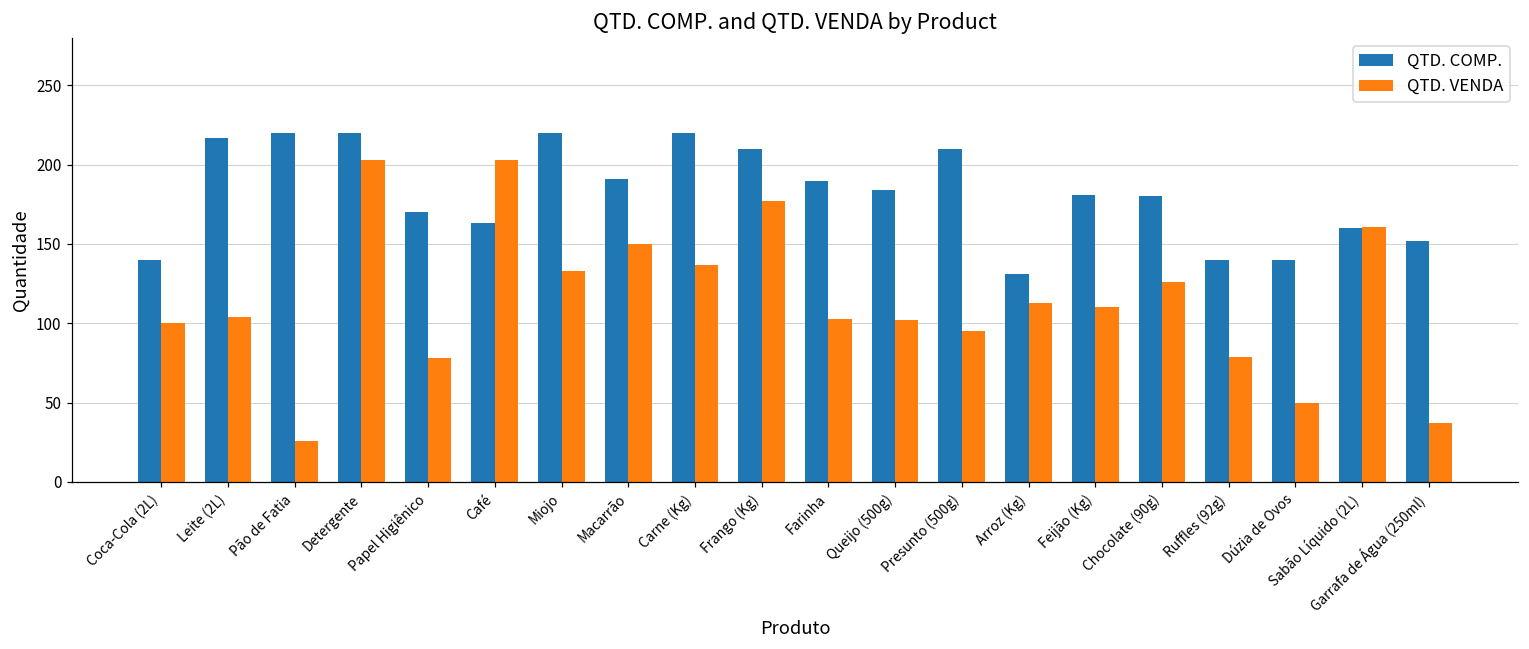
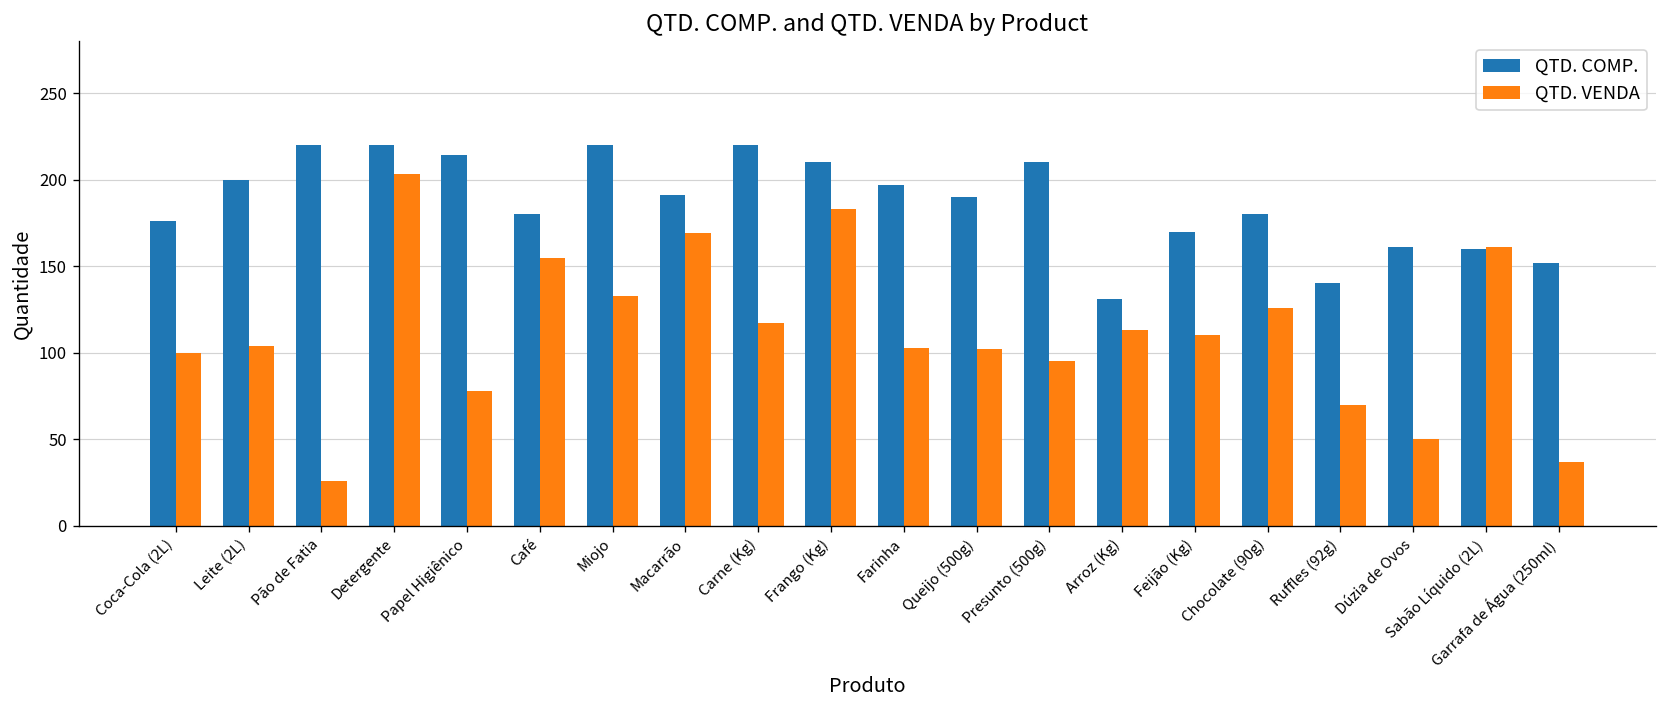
QTD. COMP., Coca-Cola (2L): 140 -> 176
QTD. COMP., Leite (2L): 217 -> 200
QTD. COMP., Papel Higiênico: 170 -> 214
QTD. COMP., Café: 163 -> 180
QTD. VENDA, Café: 203 -> 155
QTD. VENDA, Macarrão: 150 -> 169
QTD. VENDA, Carne (Kg): 137 -> 117
QTD. VENDA, Frango (Kg): 177 -> 183
QTD. COMP., Farinha: 190 -> 197
QTD. COMP., Queijo (500g): 184 -> 190
QTD. COMP., Feijão (Kg): 181 -> 170
QTD. VENDA, Ruffles (92g): 79 -> 70
QTD. COMP., Dúzia de Ovos: 140 -> 161
